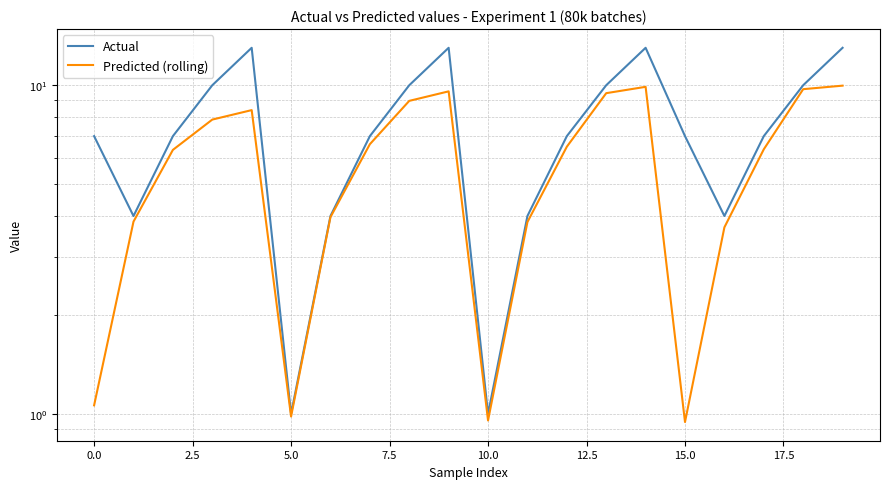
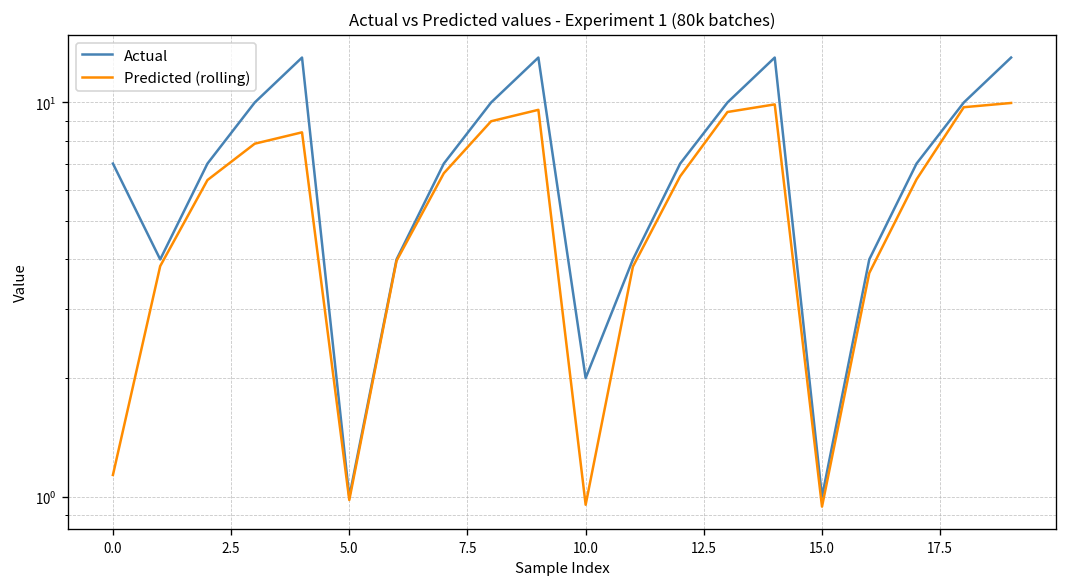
Predicted (rolling), 0.0: 1.06 -> 1.14
Actual, 10.0: 1 -> 2
Actual, 15.0: 7 -> 1
